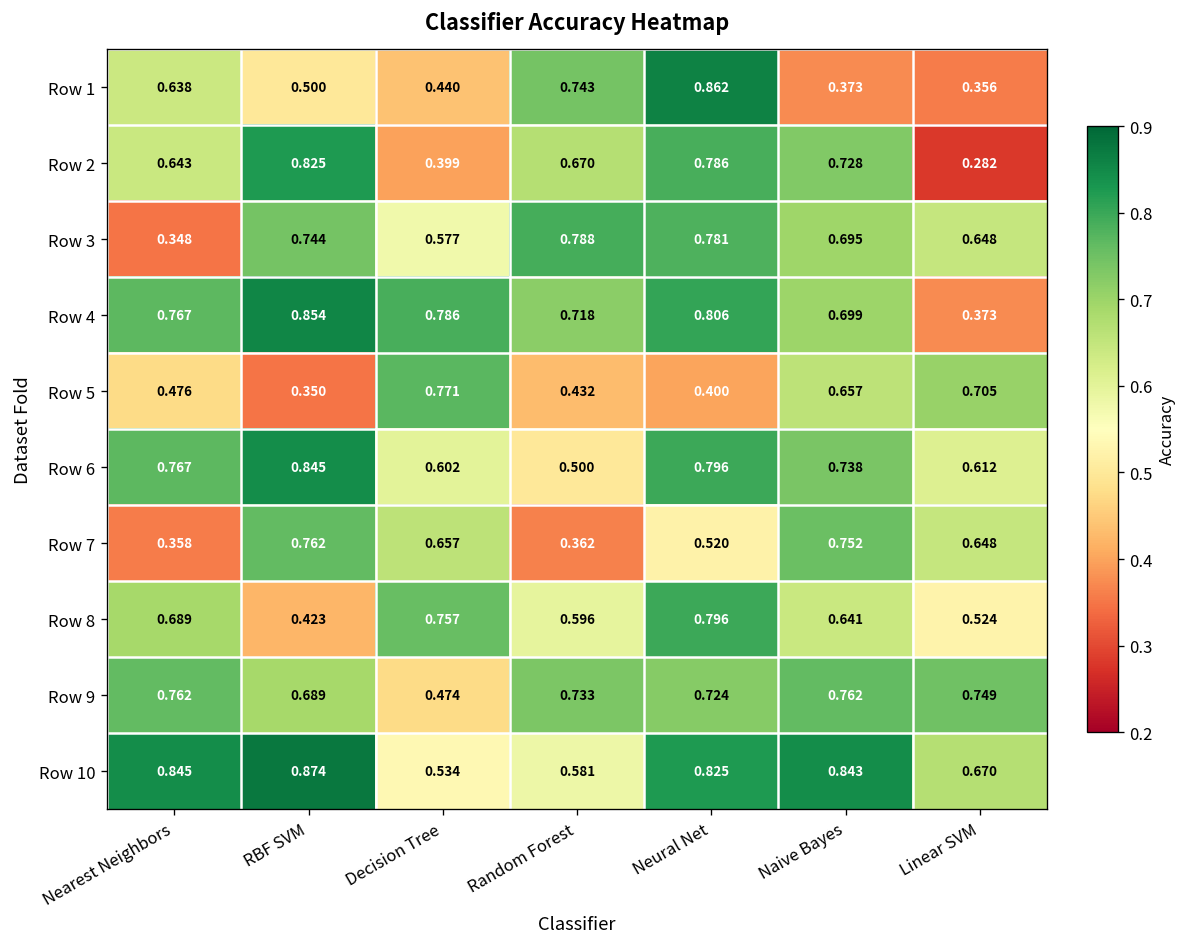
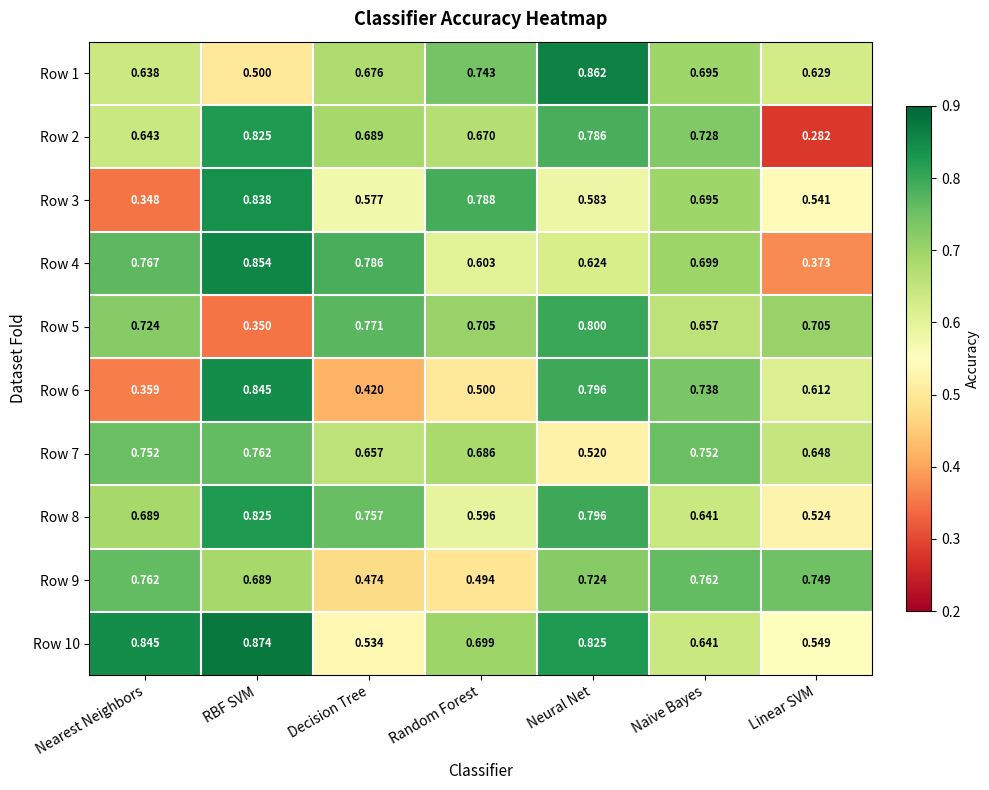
Row 1, Decision Tree: 0.440 -> 0.676
Row 1, Naive Bayes: 0.373 -> 0.695
Row 1, Linear SVM: 0.356 -> 0.629
Row 2, Decision Tree: 0.399 -> 0.689
Row 3, RBF SVM: 0.744 -> 0.838
Row 3, Neural Net: 0.781 -> 0.583
Row 3, Linear SVM: 0.648 -> 0.541
Row 4, Random Forest: 0.718 -> 0.603
Row 4, Neural Net: 0.806 -> 0.624
Row 5, Nearest Neighbors: 0.476 -> 0.724
Row 5, Random Forest: 0.432 -> 0.705
Row 5, Neural Net: 0.400 -> 0.800
Row 6, Nearest Neighbors: 0.767 -> 0.359
Row 6, Decision Tree: 0.602 -> 0.420
Row 7, Nearest Neighbors: 0.358 -> 0.752
Row 7, Random Forest: 0.362 -> 0.686
Row 8, RBF SVM: 0.423 -> 0.825
Row 9, Random Forest: 0.733 -> 0.494
Row 10, Random Forest: 0.581 -> 0.699
Row 10, Naive Bayes: 0.843 -> 0.641
Row 10, Linear SVM: 0.670 -> 0.549
